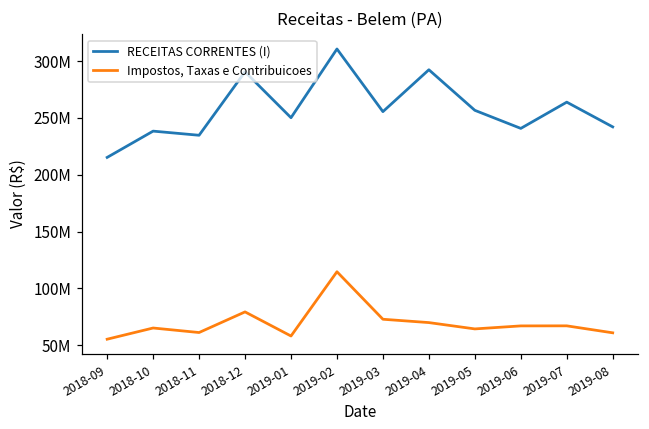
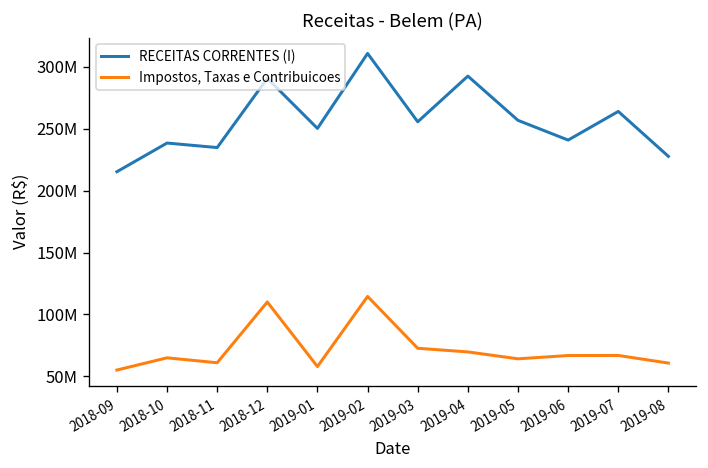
Impostos, Taxas e Contribuicoes, 2018-12: 79000000 -> 110000000
RECEITAS CORRENTES (I), 2019-08: 242000000 -> 228000000
